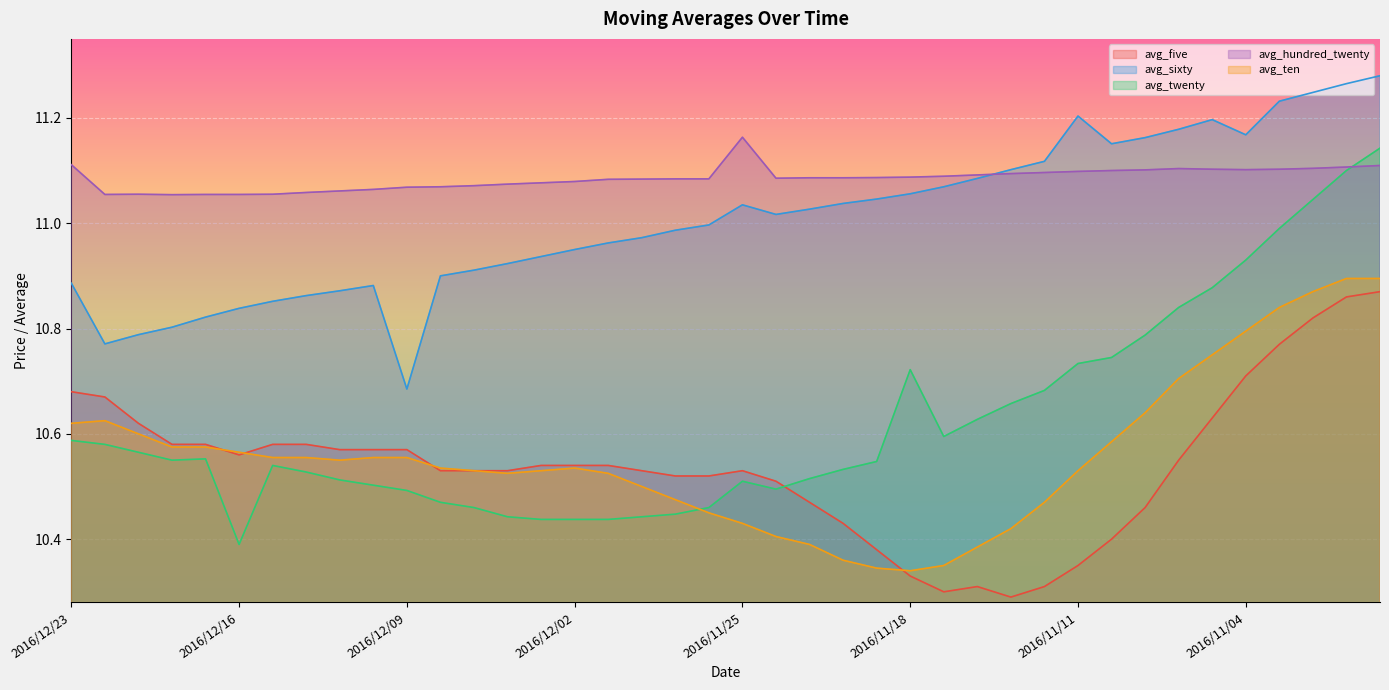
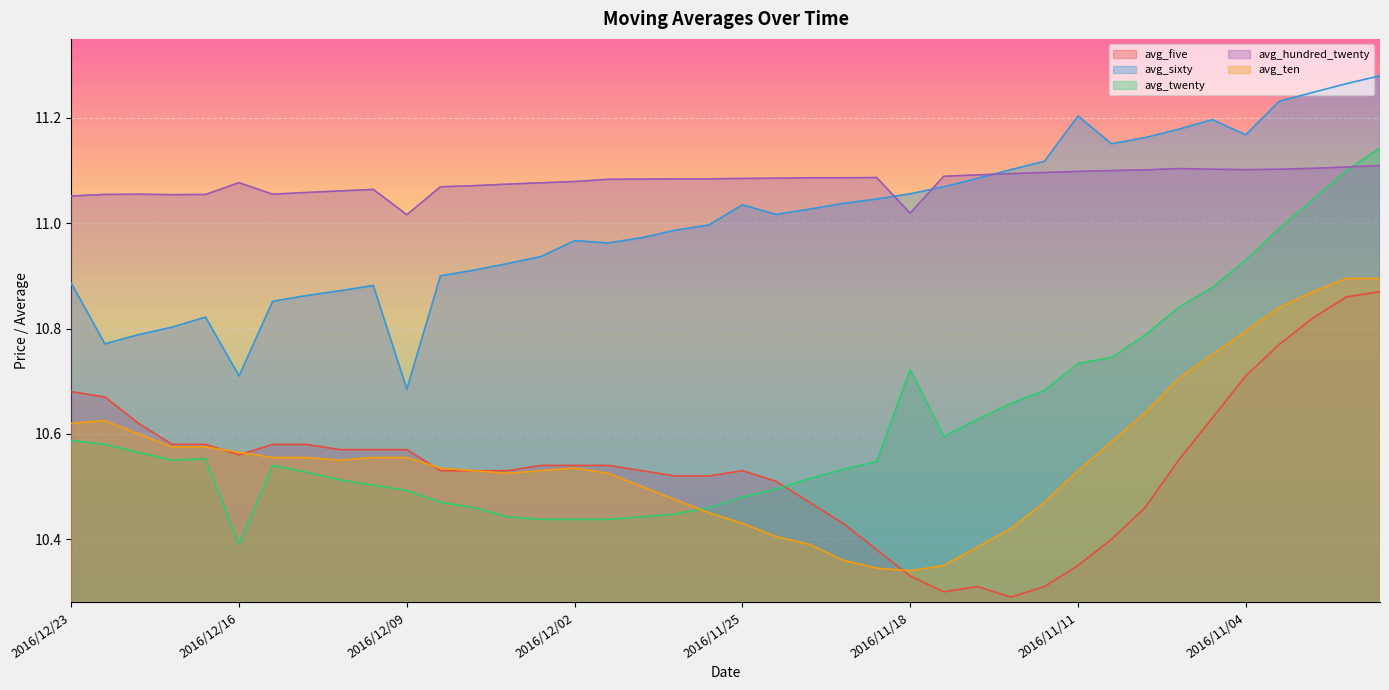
avg_hundred_twenty, 2016/12/23: 11.11 -> 11.05
avg_sixty, 2016/12/16: 10.84 -> 10.71
avg_hundred_twenty, 2016/12/16: 11.05 -> 11.08
avg_hundred_twenty, 2016/12/09: 11.07 -> 11.02
avg_sixty, 2016/12/02: 10.95 -> 10.97
avg_twenty, 2016/11/25: 10.51 -> 10.48
avg_hundred_twenty, 2016/11/25: 11.16 -> 11.09
avg_hundred_twenty, 2016/11/18: 11.09 -> 11.02
